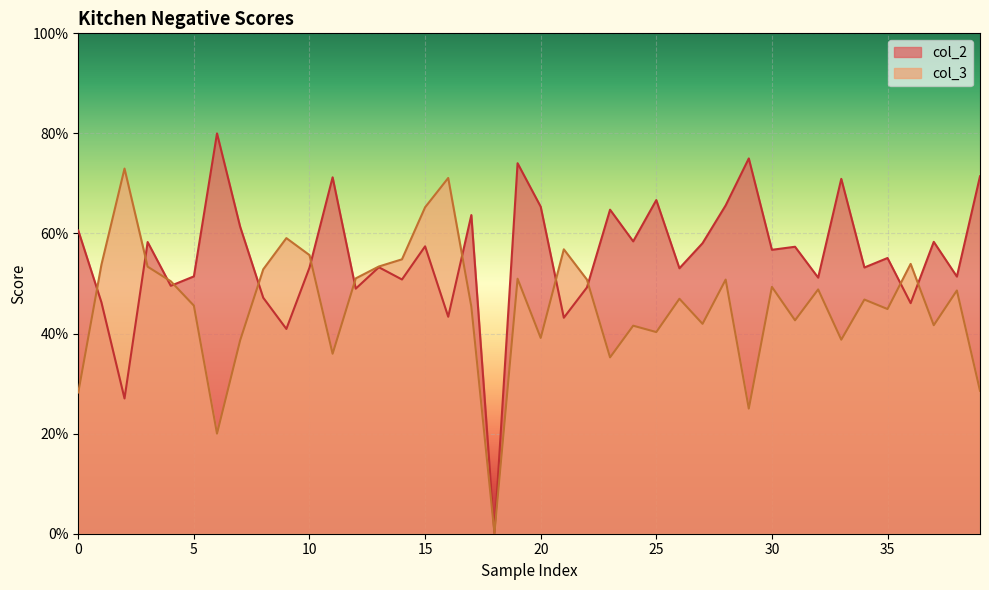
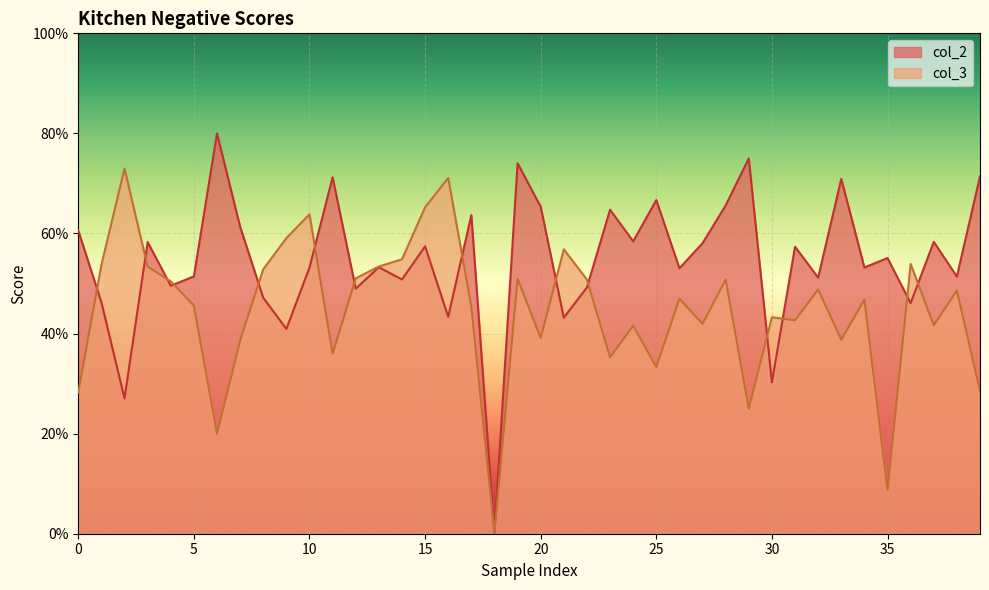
col_3, 10: 56% -> 64%
col_3, 25: 40% -> 33%
col_2, 30: 57% -> 30%
col_3, 30: 49% -> 43%
col_3, 35: 45% -> 9%
